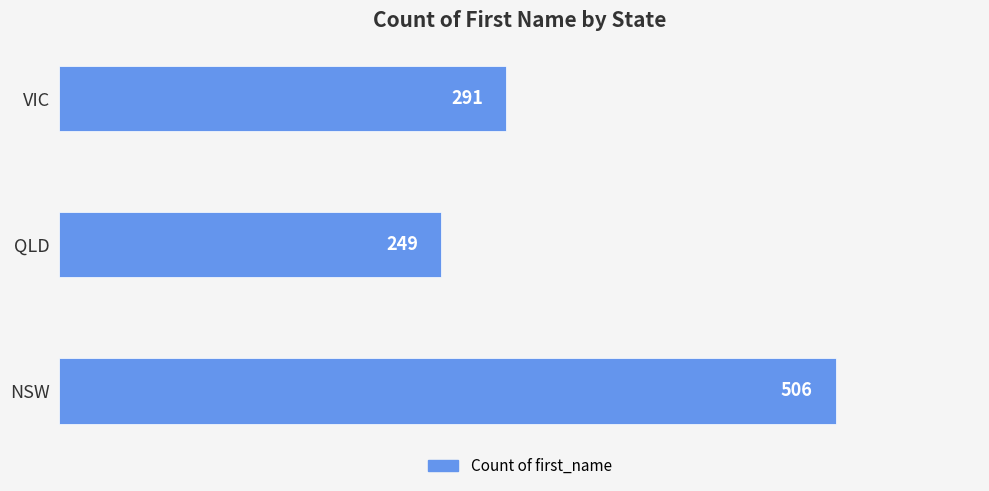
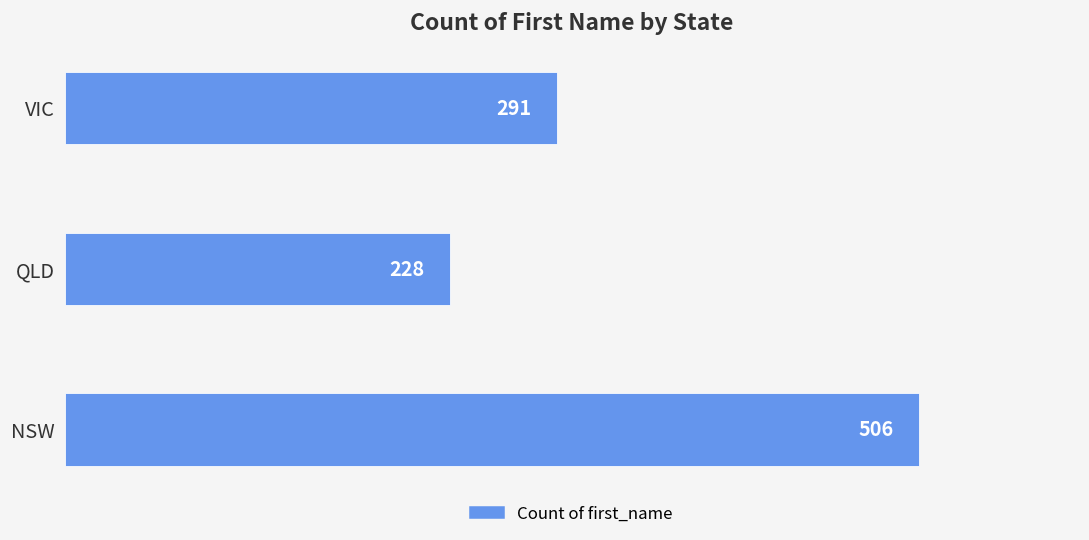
QLD: 249 -> 228
